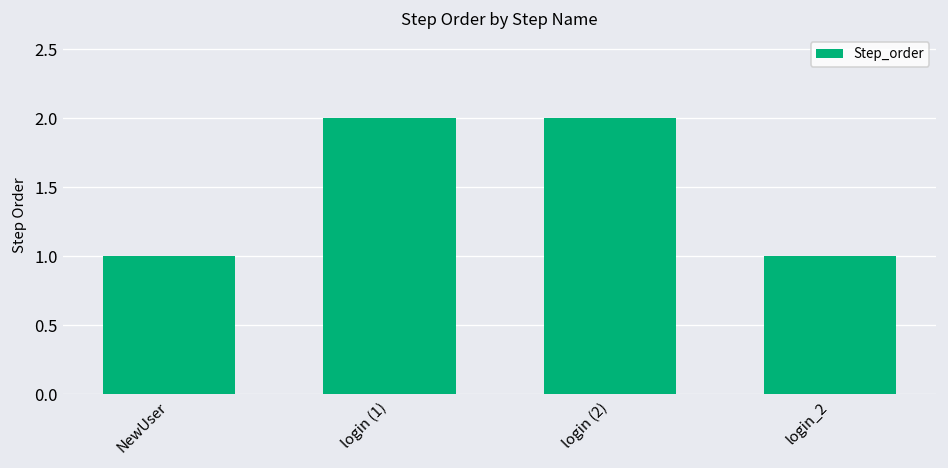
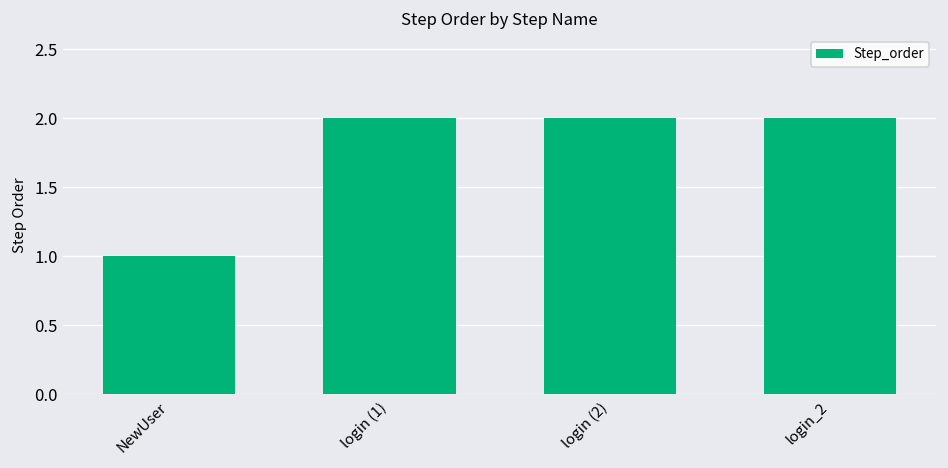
login_2: 1 -> 2
